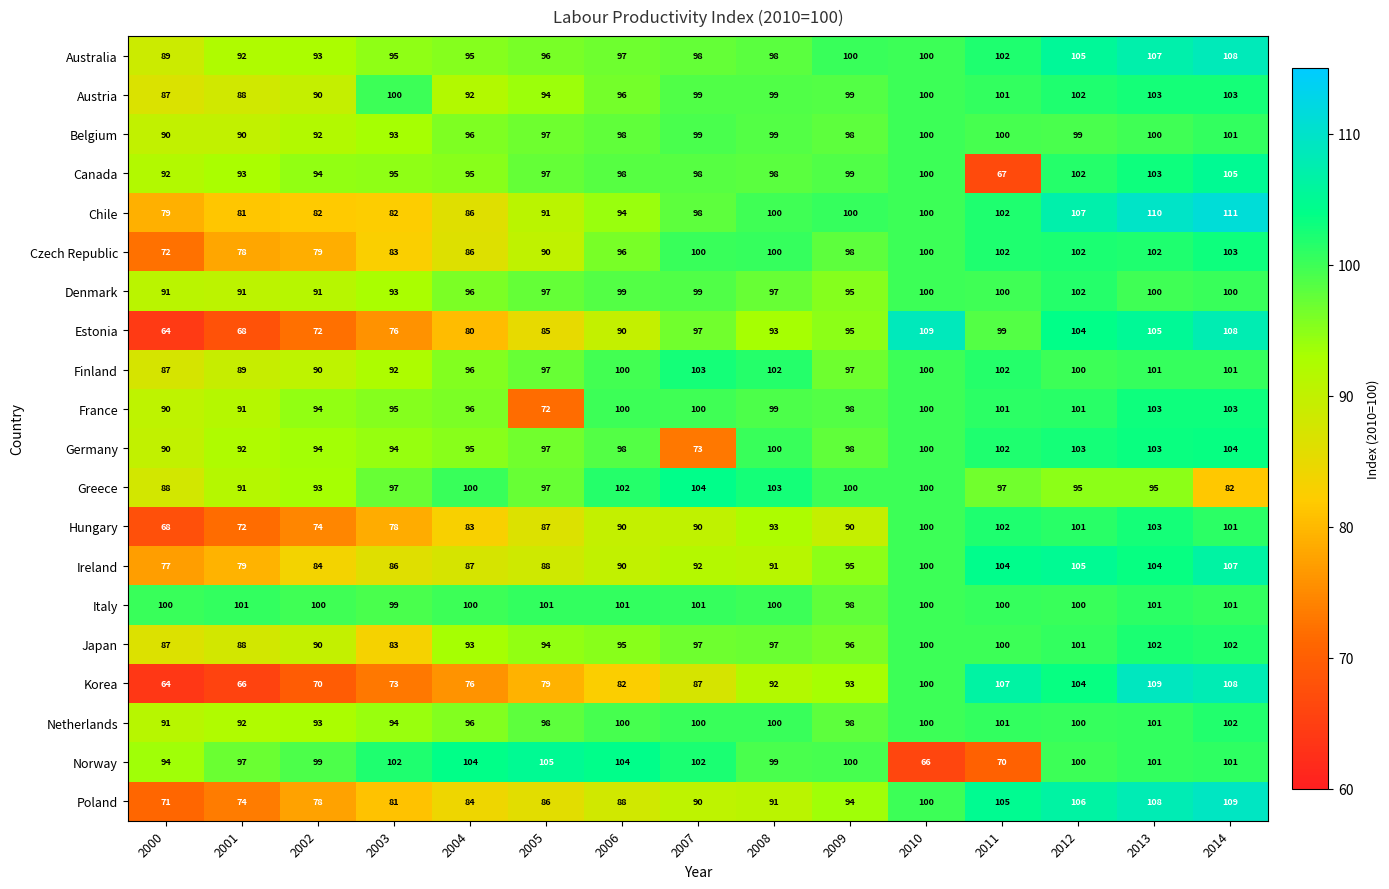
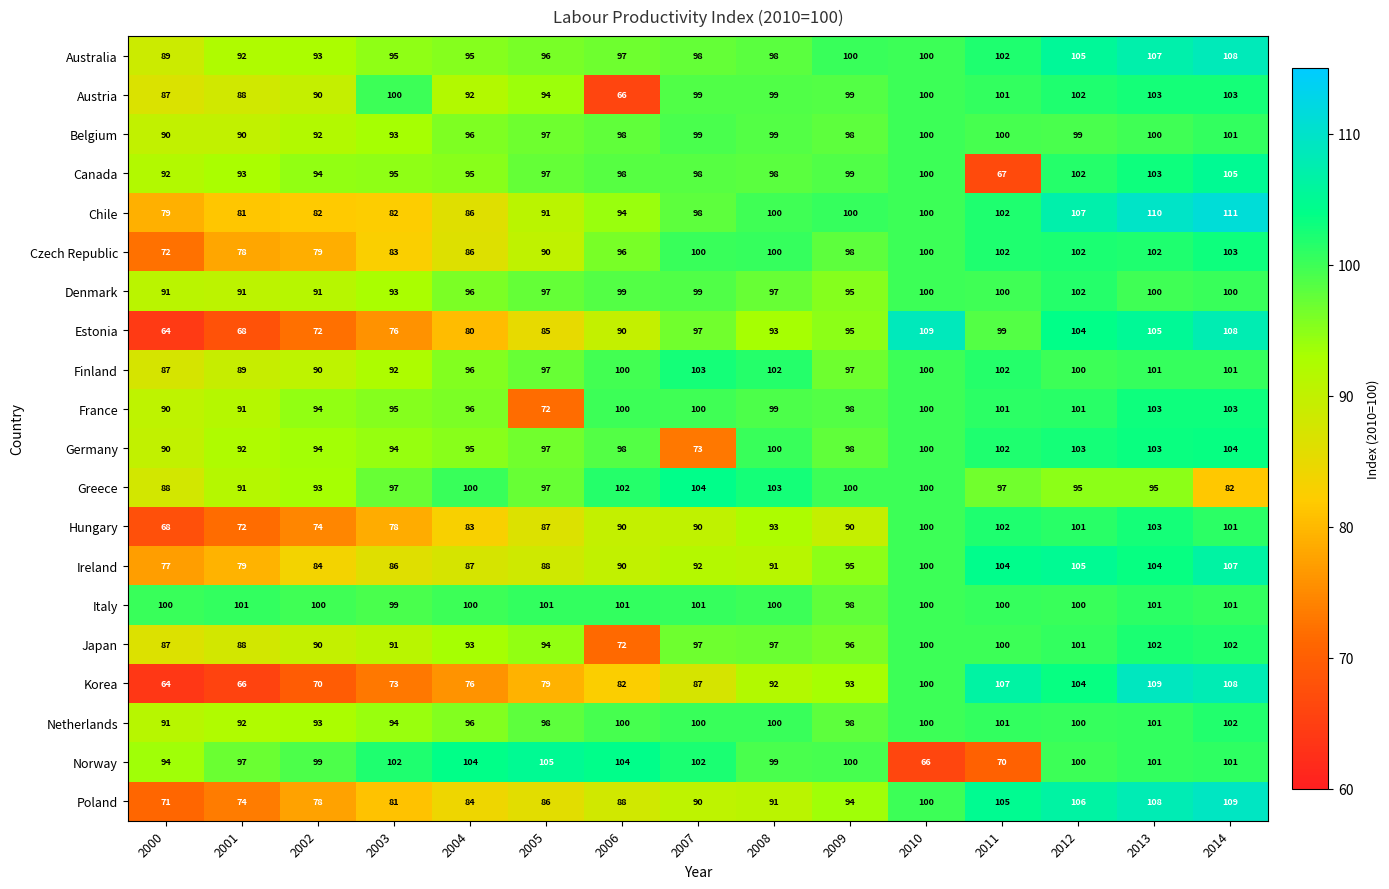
Austria, 2006: 96 -> 66
Japan, 2003: 83 -> 91
Japan, 2006: 95 -> 72
